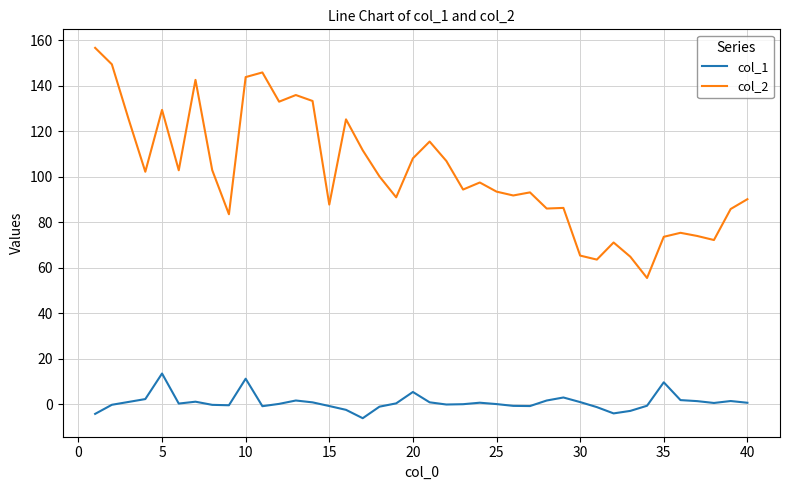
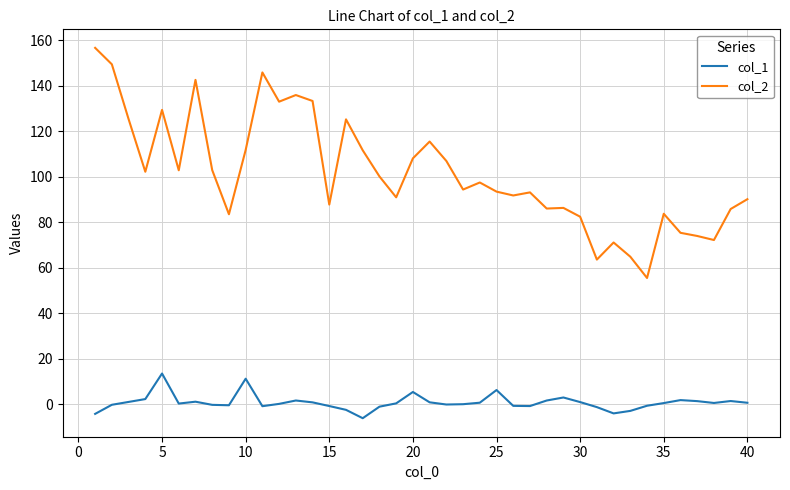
col_2, 10: 144 -> 112
col_1, 25: 0 -> 6
col_2, 30: 65 -> 82
col_1, 35: 10 -> 1
col_2, 35: 74 -> 84
